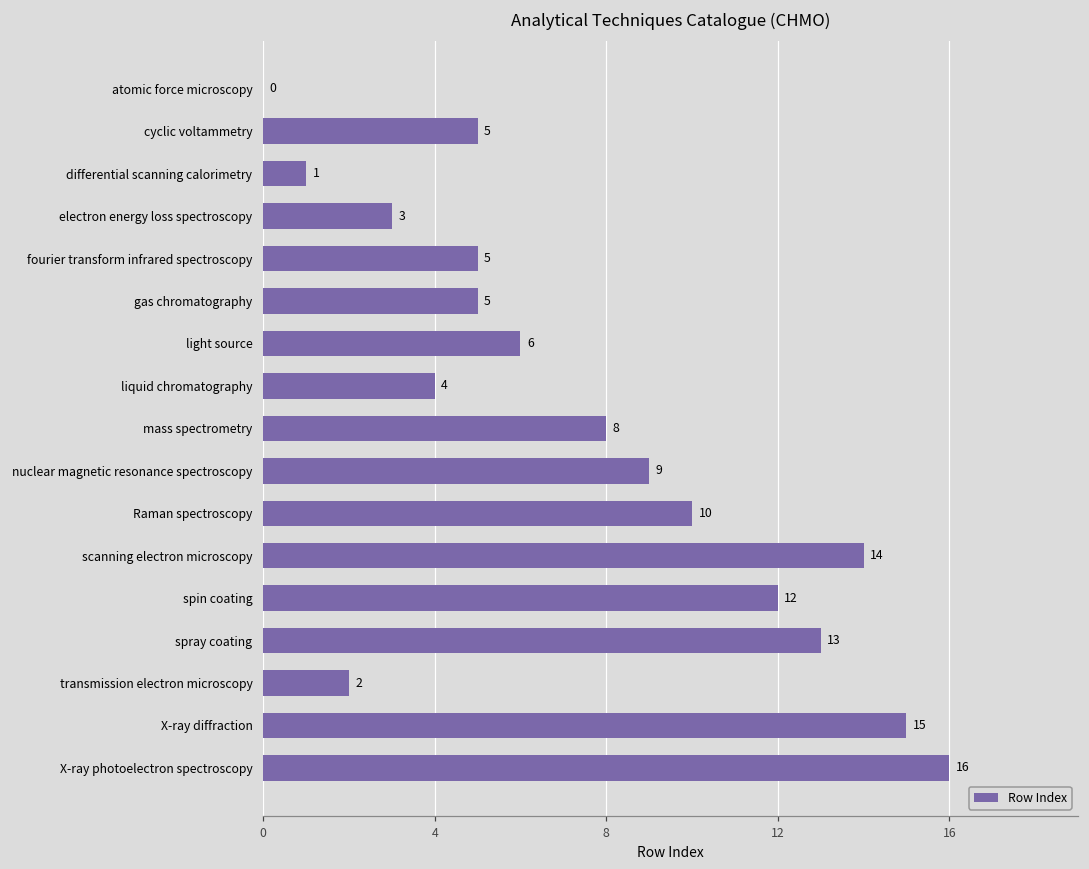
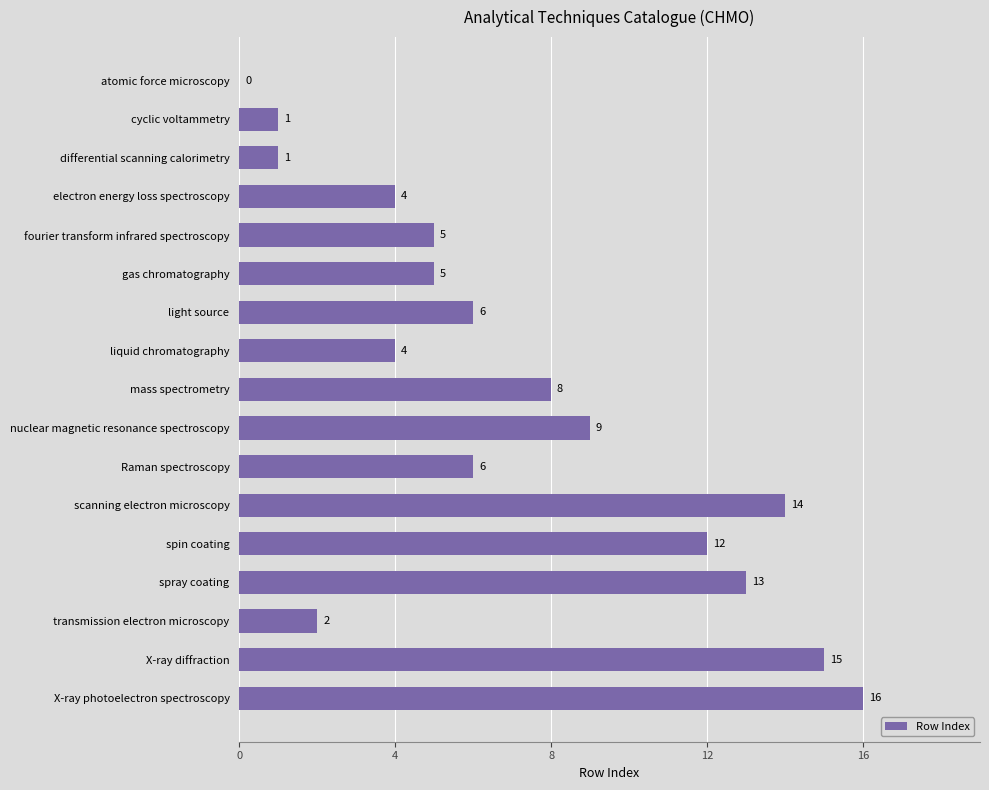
cyclic voltammetry: 5 -> 1
electron energy loss spectroscopy: 3 -> 4
Raman spectroscopy: 10 -> 6
